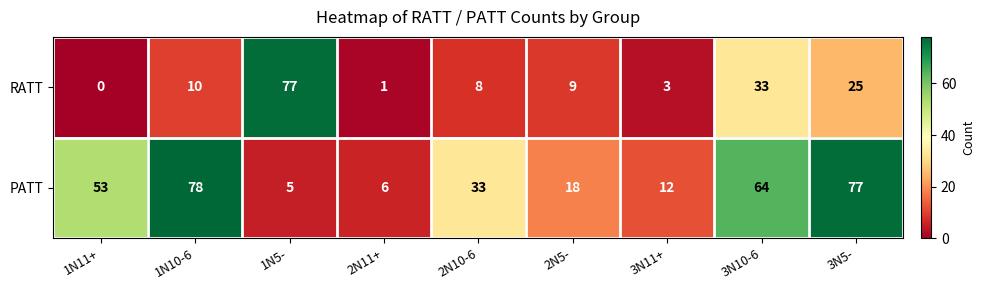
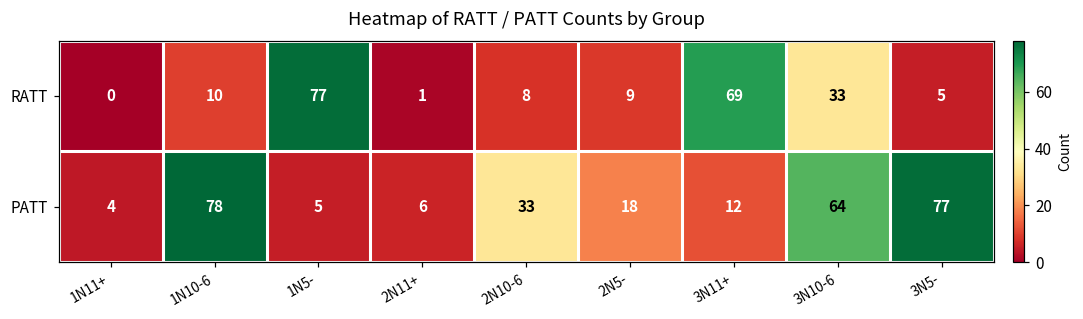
RATT, 3N11+: 3 -> 69
RATT, 3N5-: 25 -> 5
PATT, 1N11+: 53 -> 4
